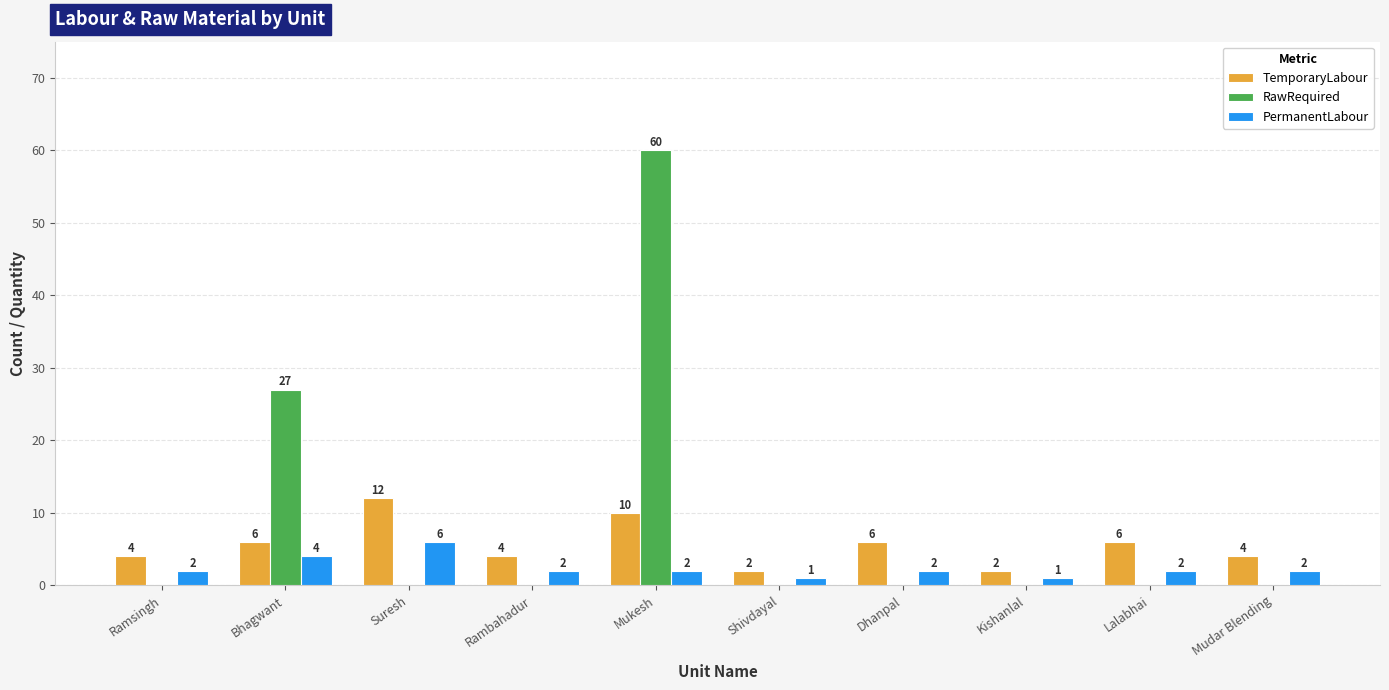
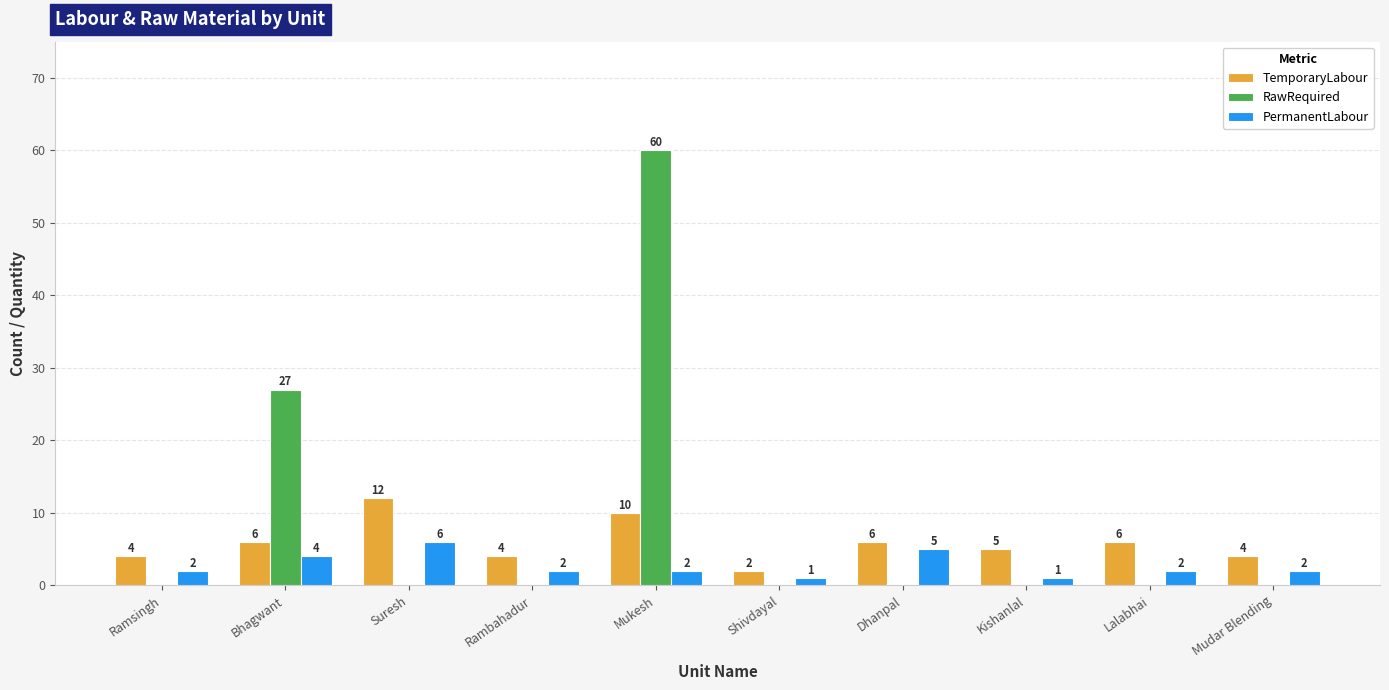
PermanentLabour, Dhanpal: 2 -> 5
TemporaryLabour, Kishanlal: 2 -> 5
